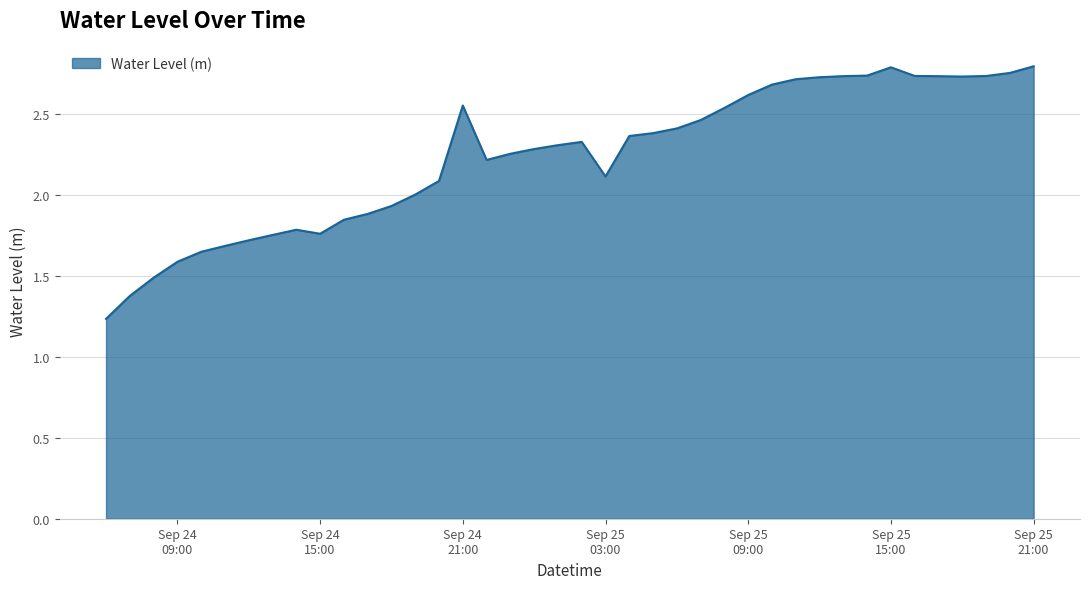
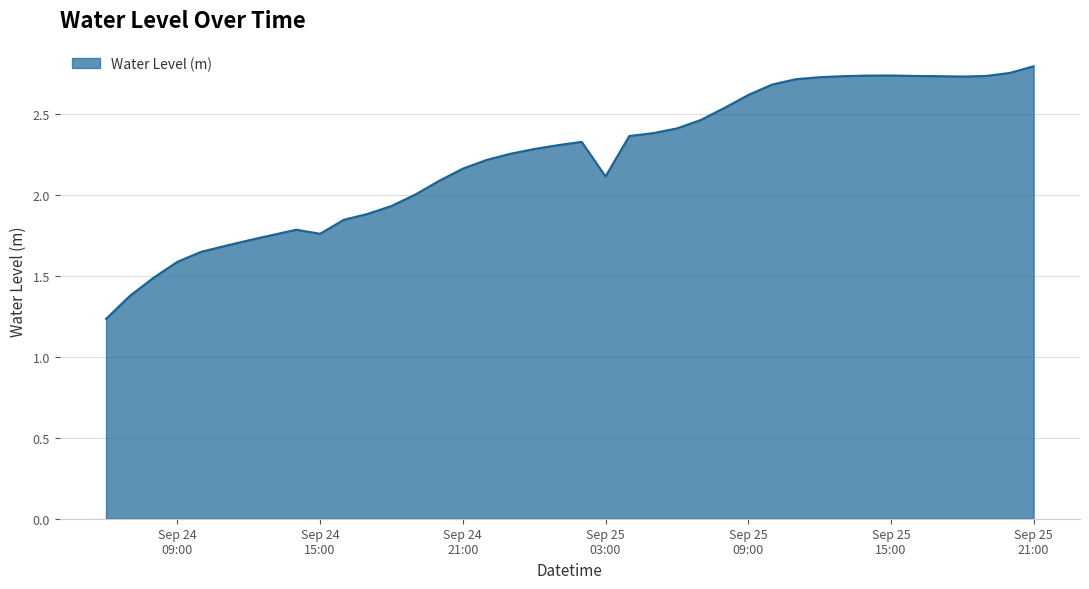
Sep 24 21:00: 2.55 -> 2.16
Sep 25 15:00: 2.79 -> 2.74
